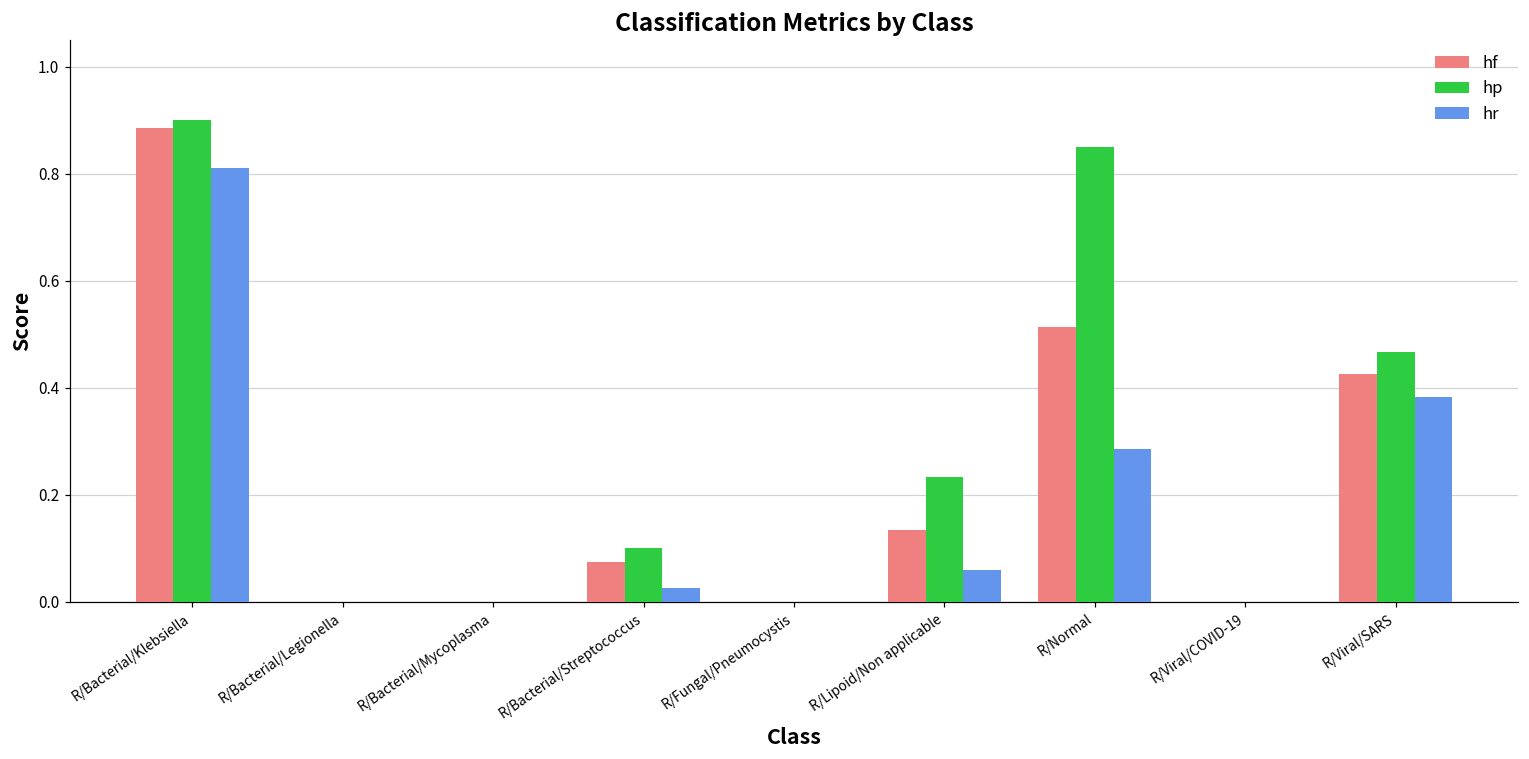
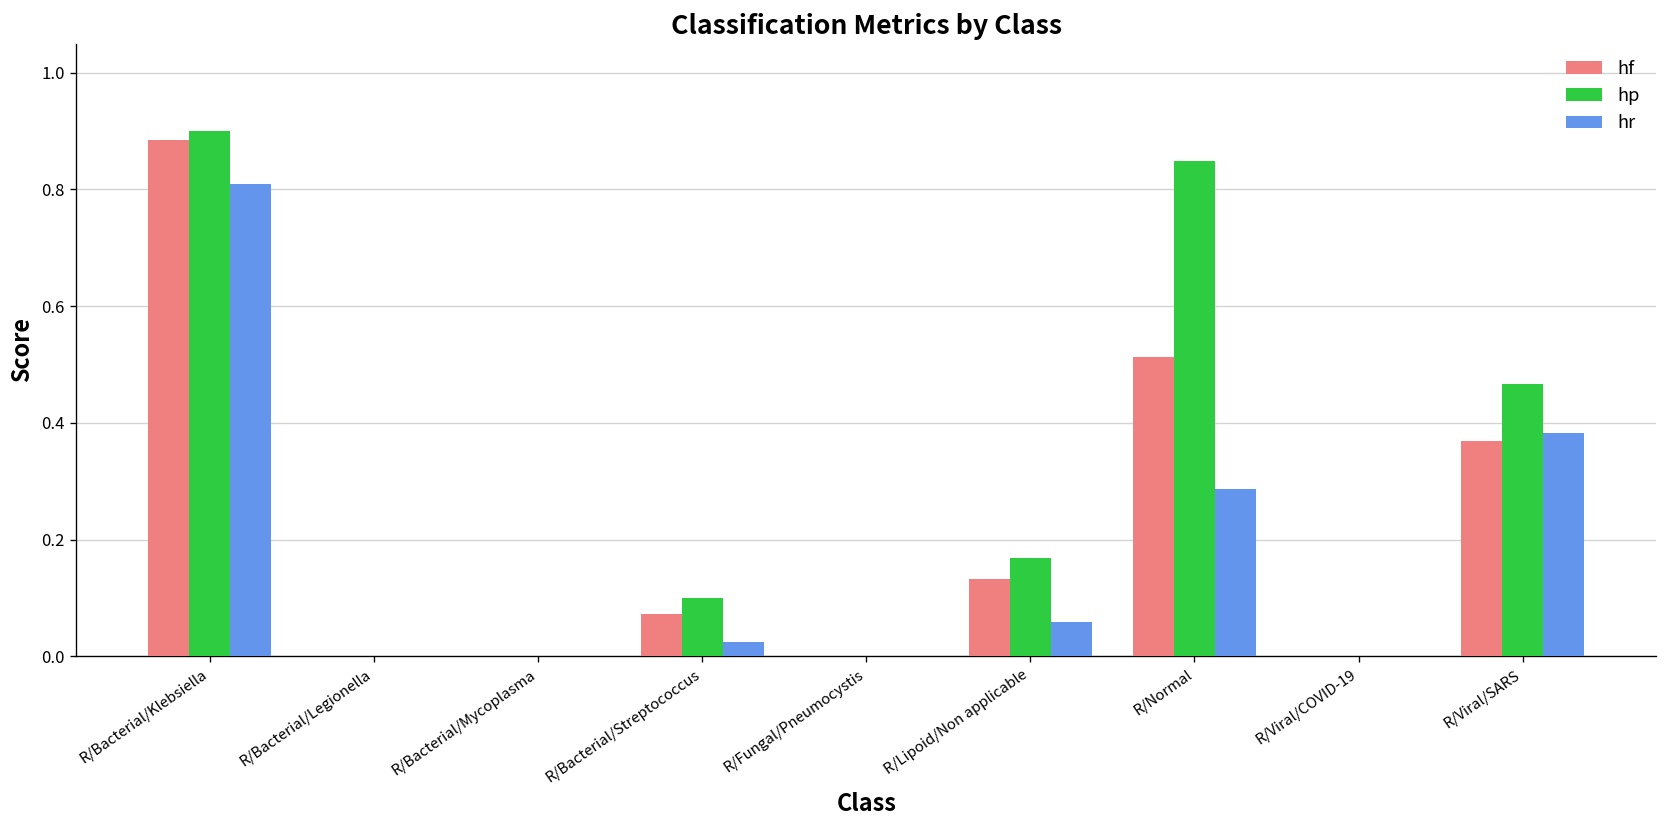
hp, R/Lipoid/Non applicable: 0.23 -> 0.17
hf, R/Viral/SARS: 0.43 -> 0.37
